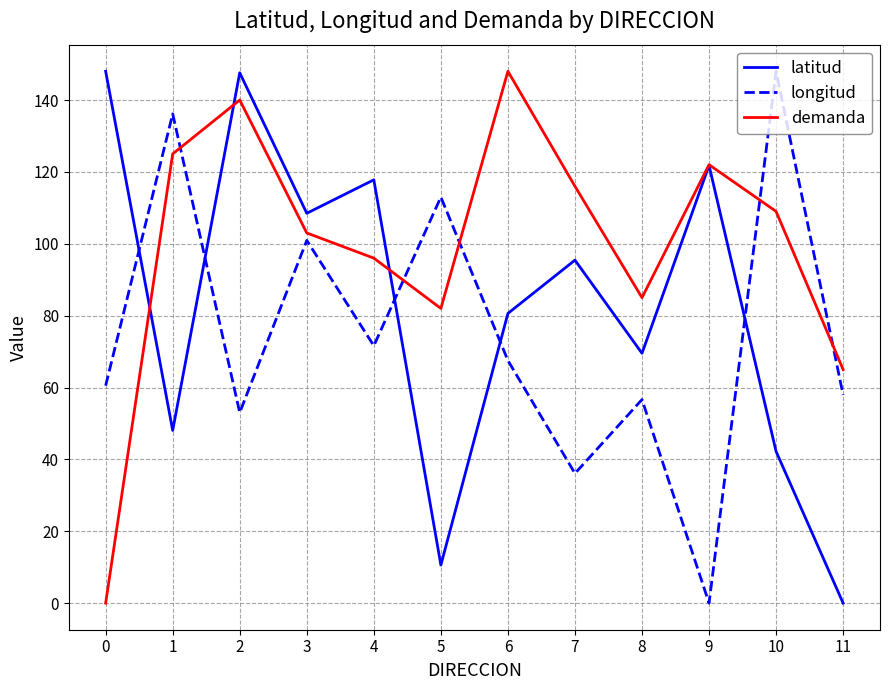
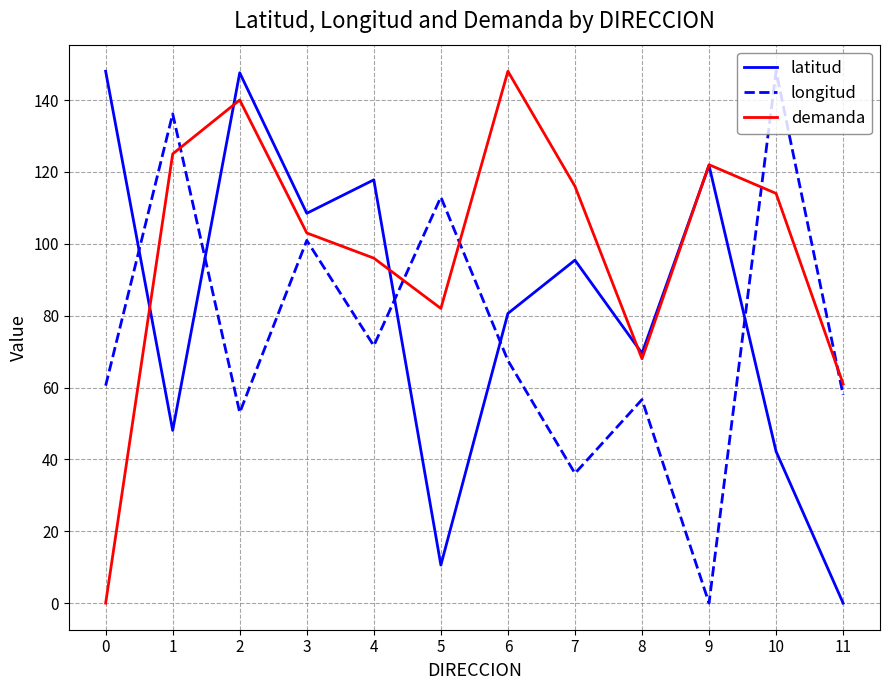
demanda, 8: 85 -> 68
demanda, 10: 109 -> 114
demanda, 11: 65 -> 61
